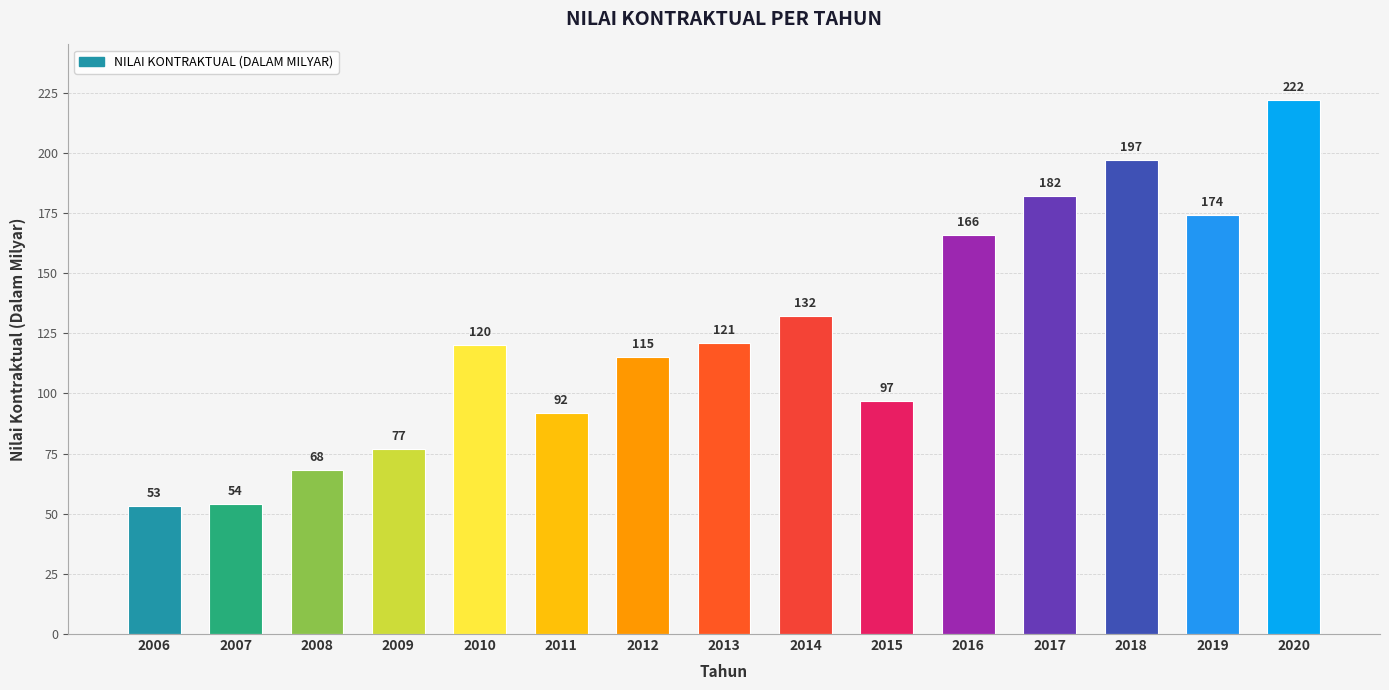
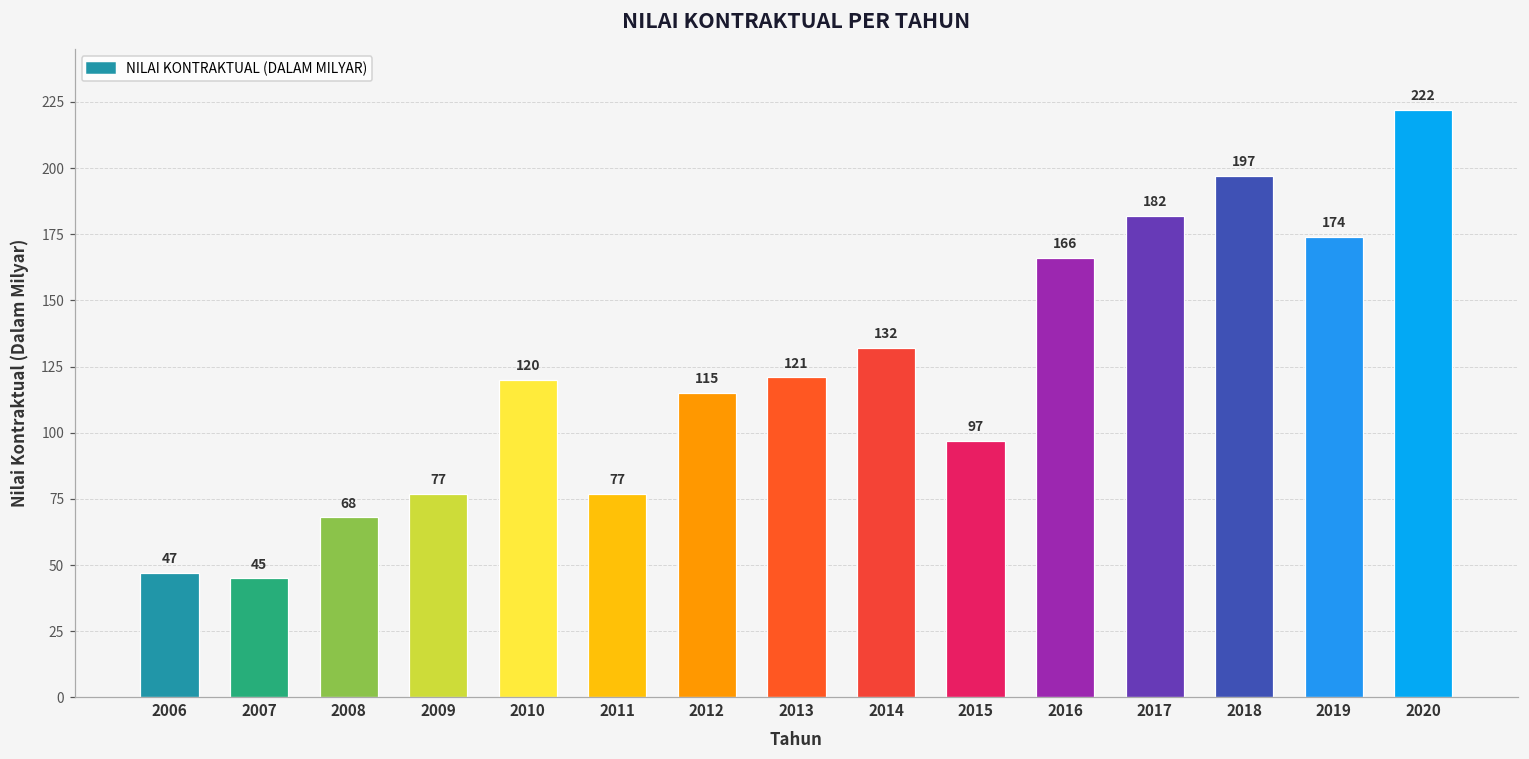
2006: 53 -> 47
2007: 54 -> 45
2011: 92 -> 77
